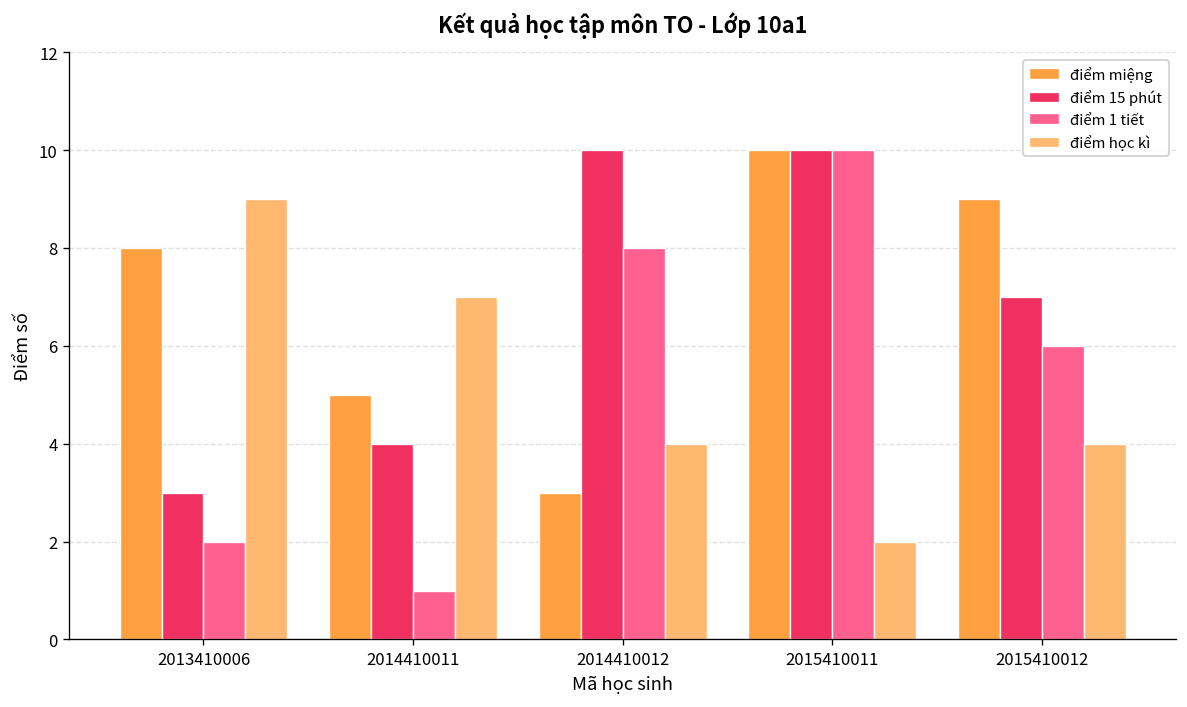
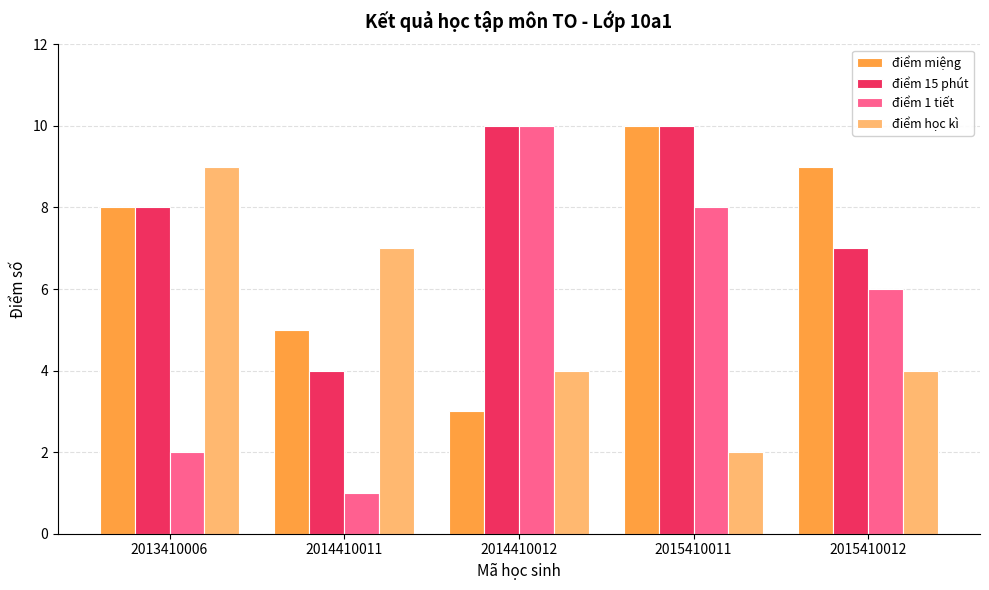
điểm 15 phút, 2013410006: 3 -> 8
điểm 1 tiết, 2014410012: 8 -> 10
điểm 1 tiết, 2015410011: 10 -> 8
